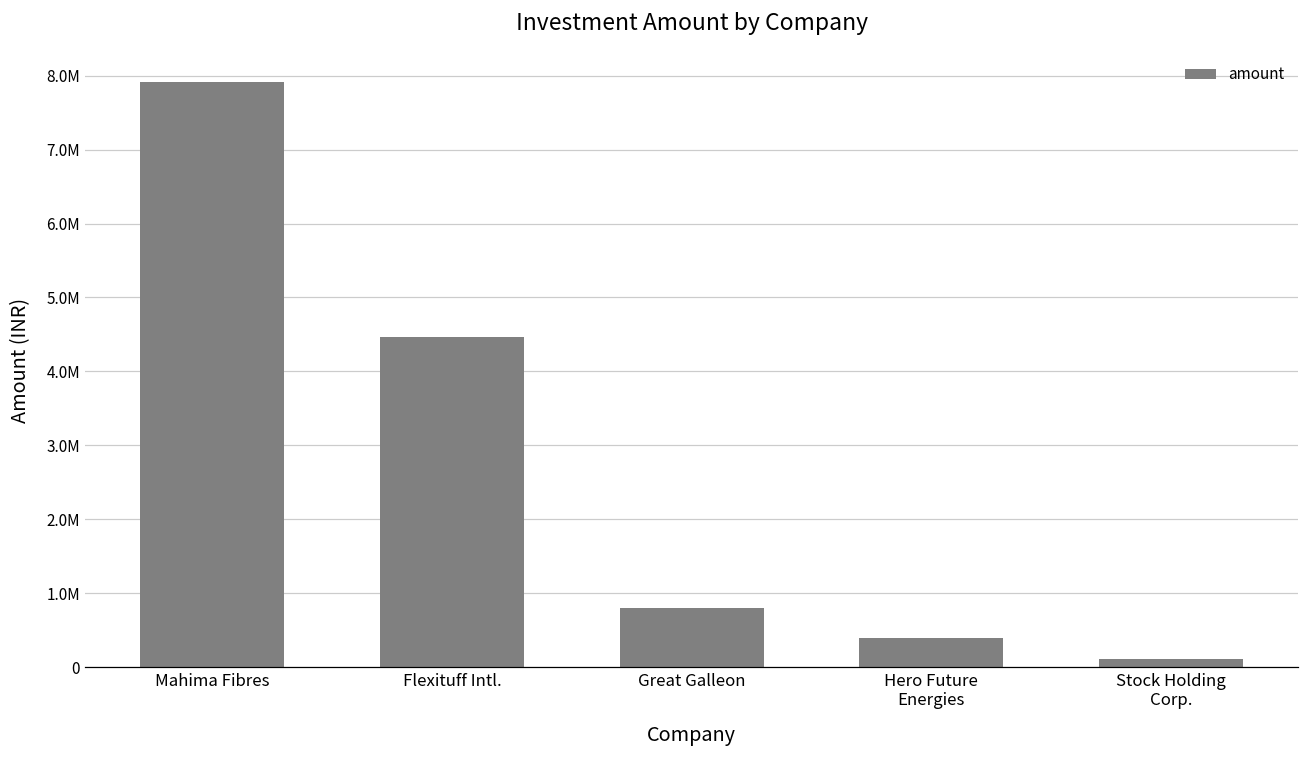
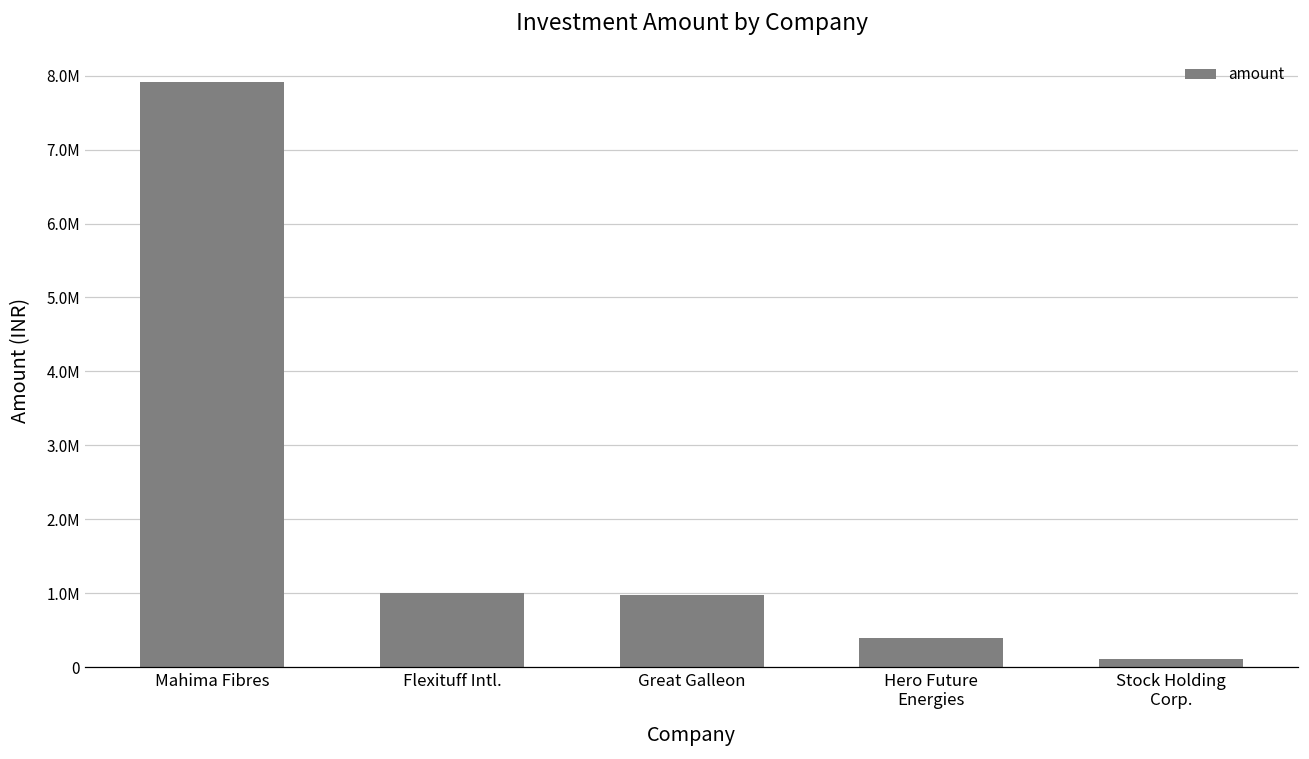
Flexituff Intl.: 4500000 -> 1000000
Great Galleon: 800000 -> 1000000
